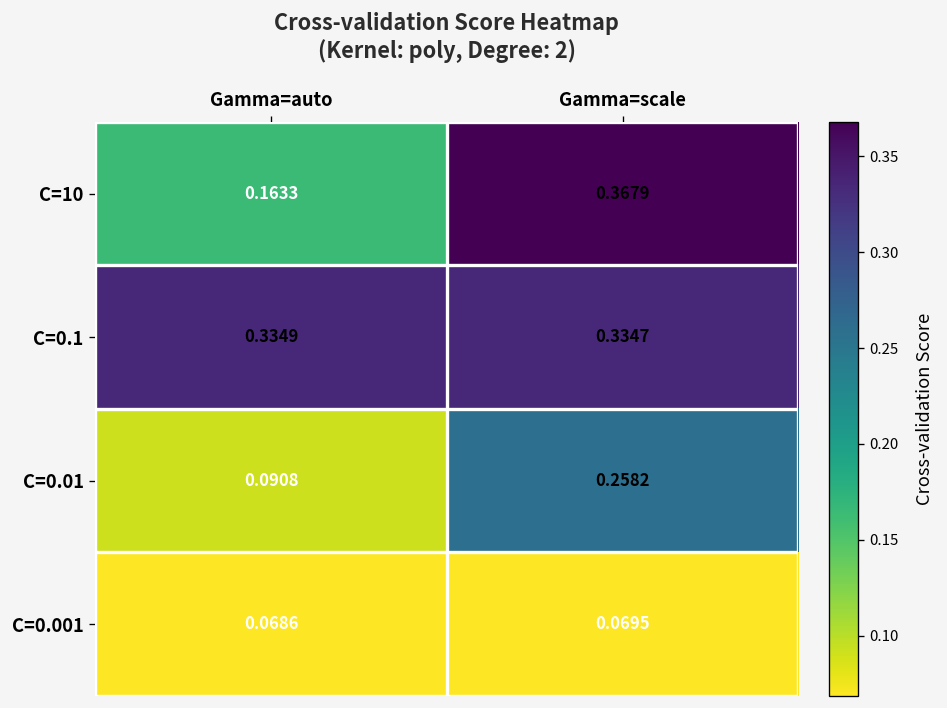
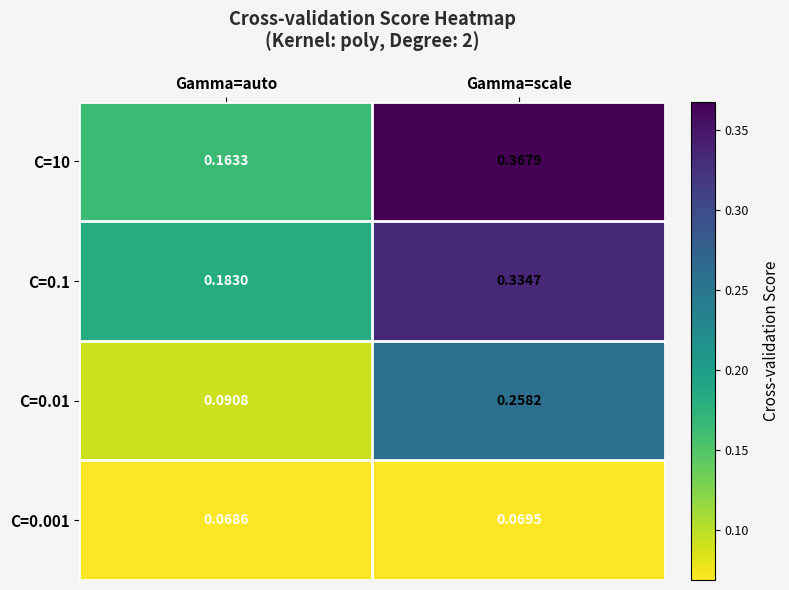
C=0.1, Gamma=auto: 0.3349 -> 0.1830
